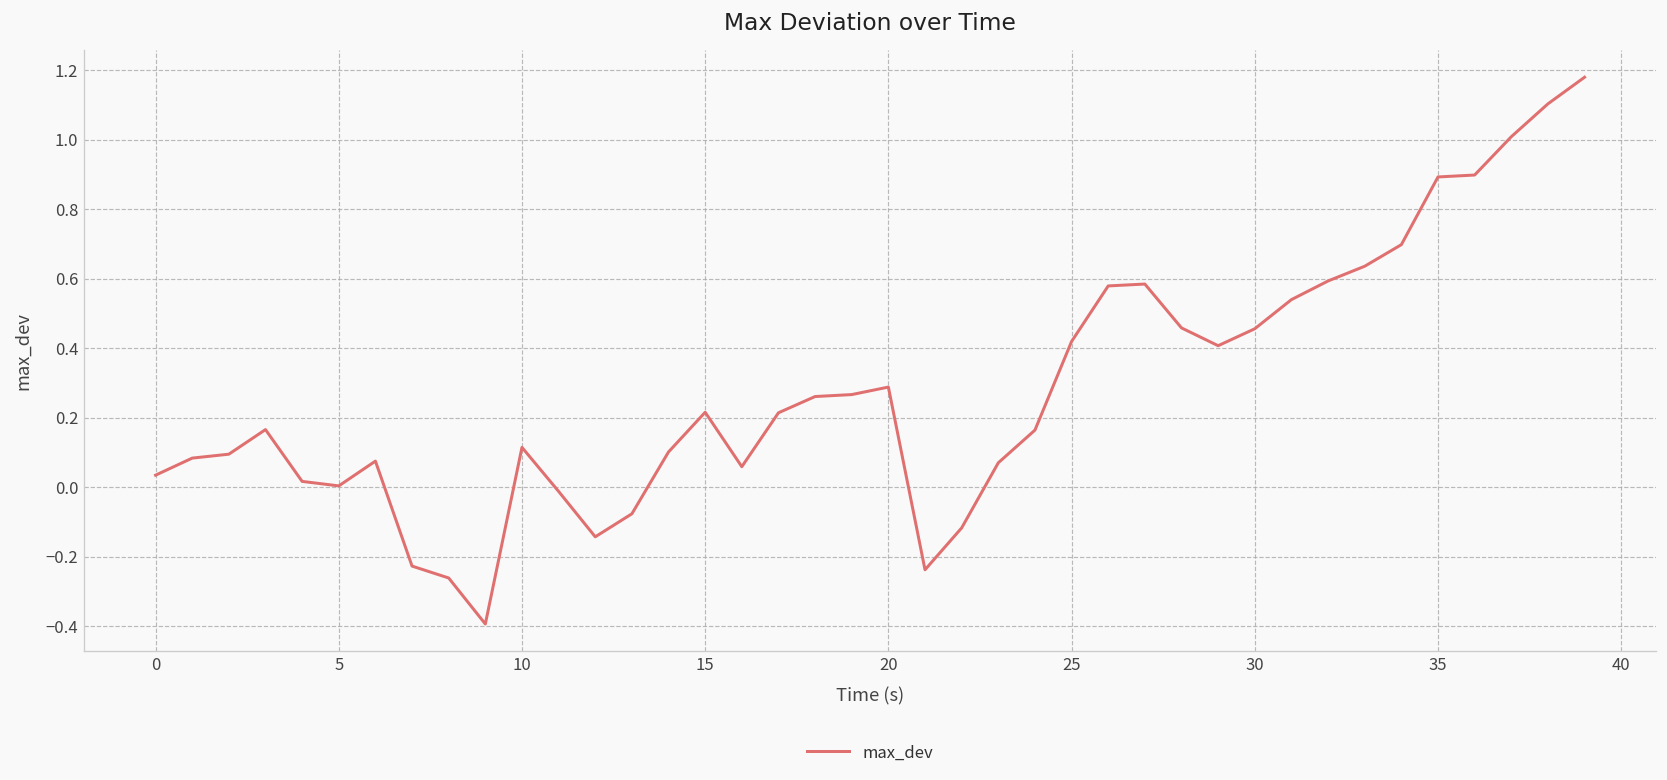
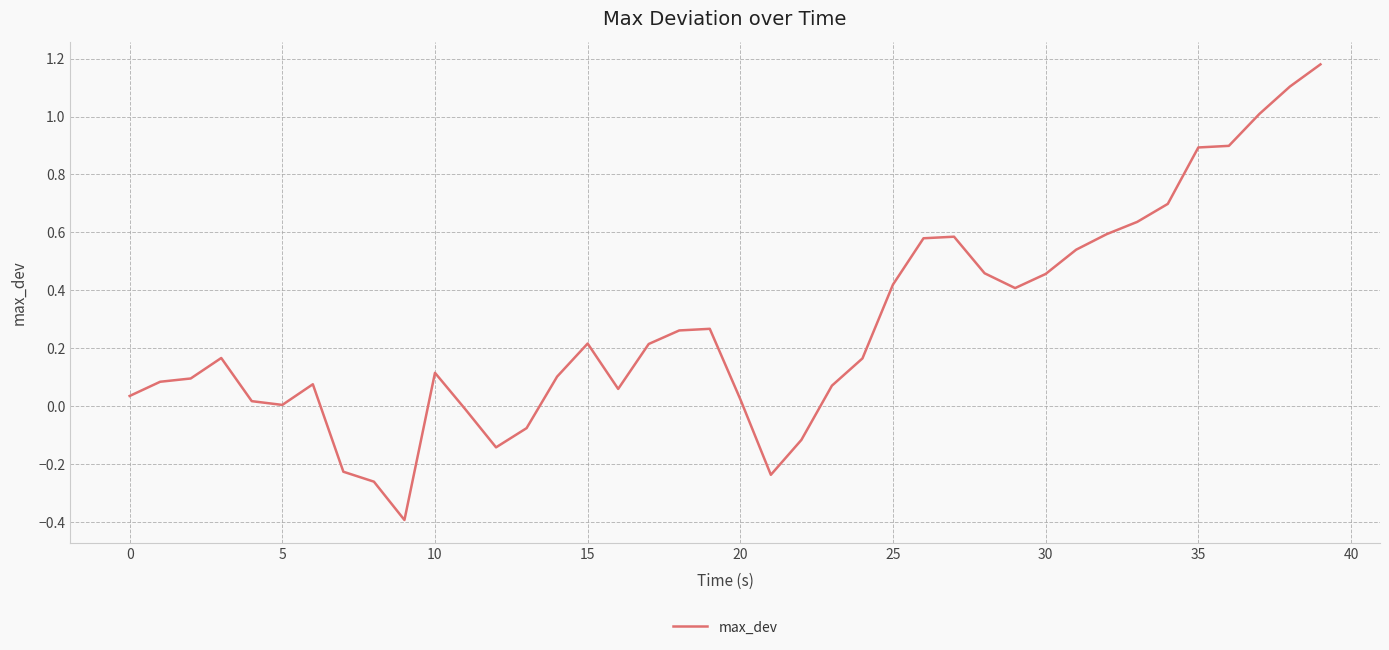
20: 0.29 -> 0.02
